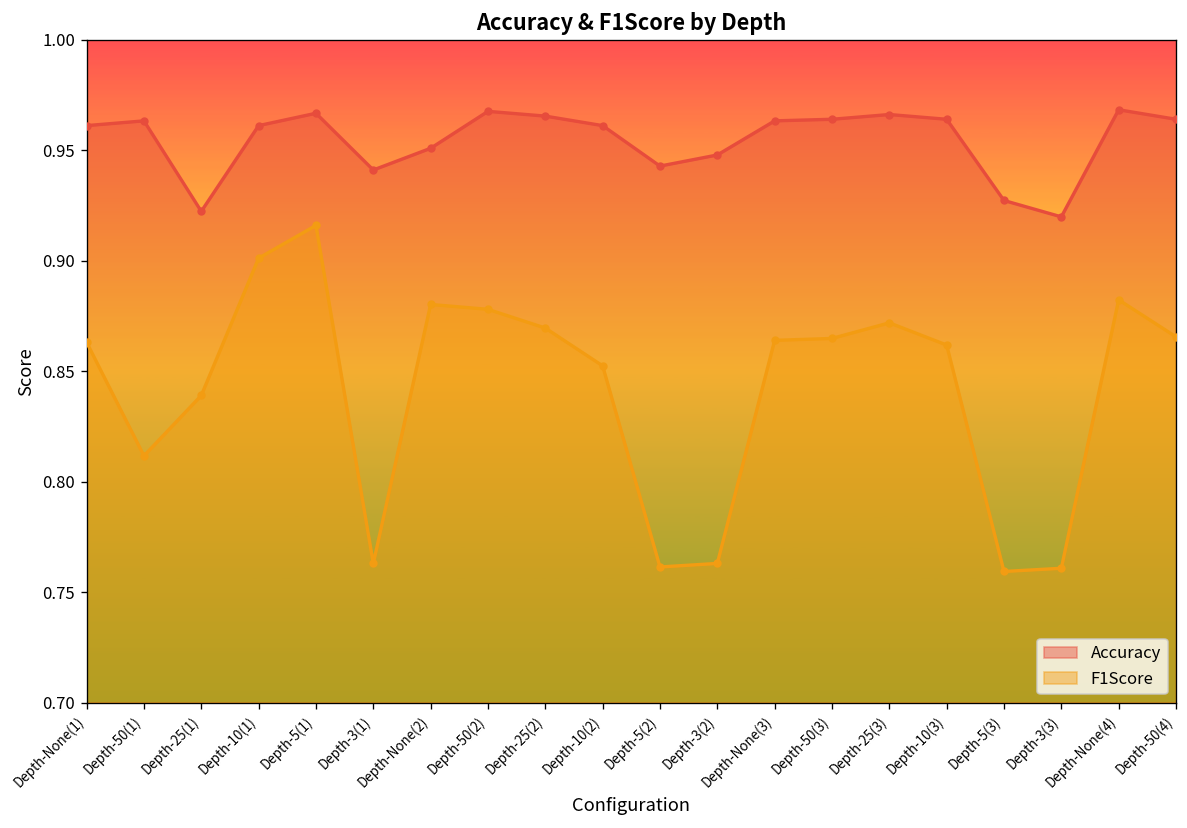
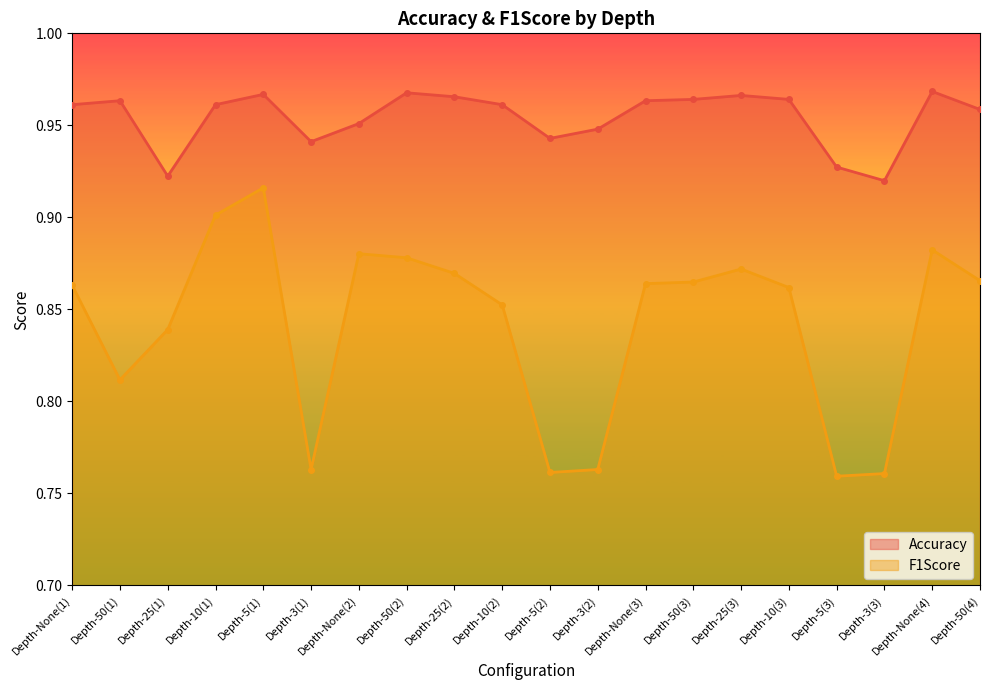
Accuracy, Depth-50(4): 0.964 -> 0.959
